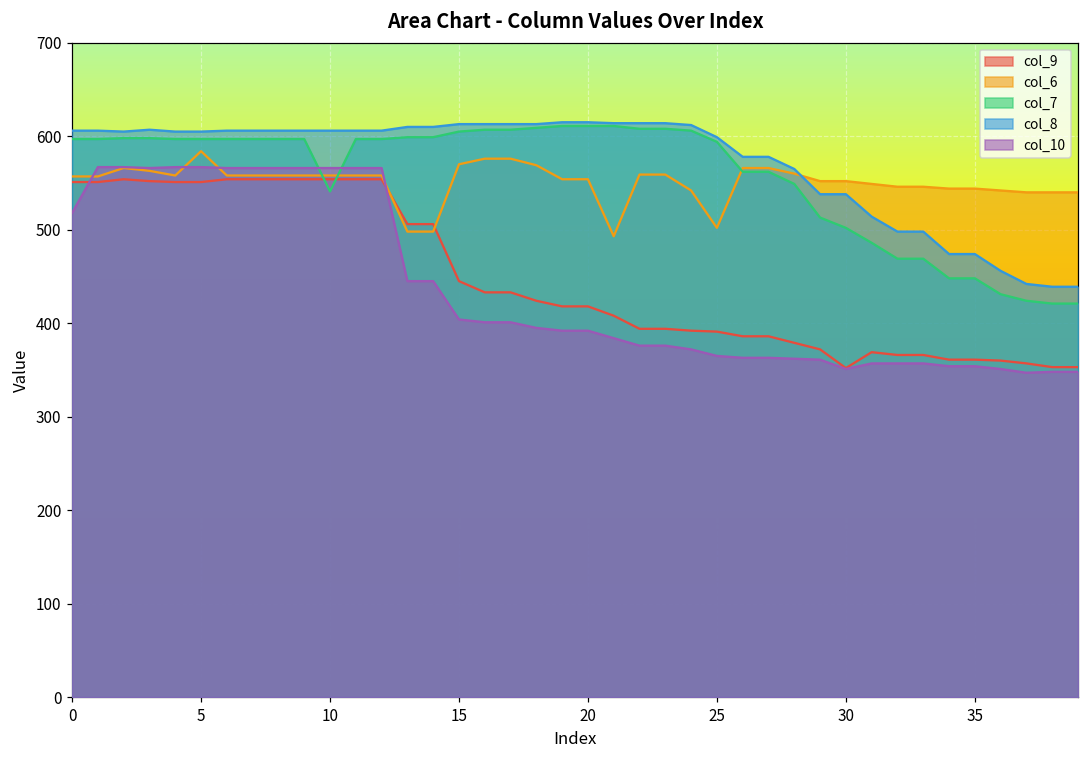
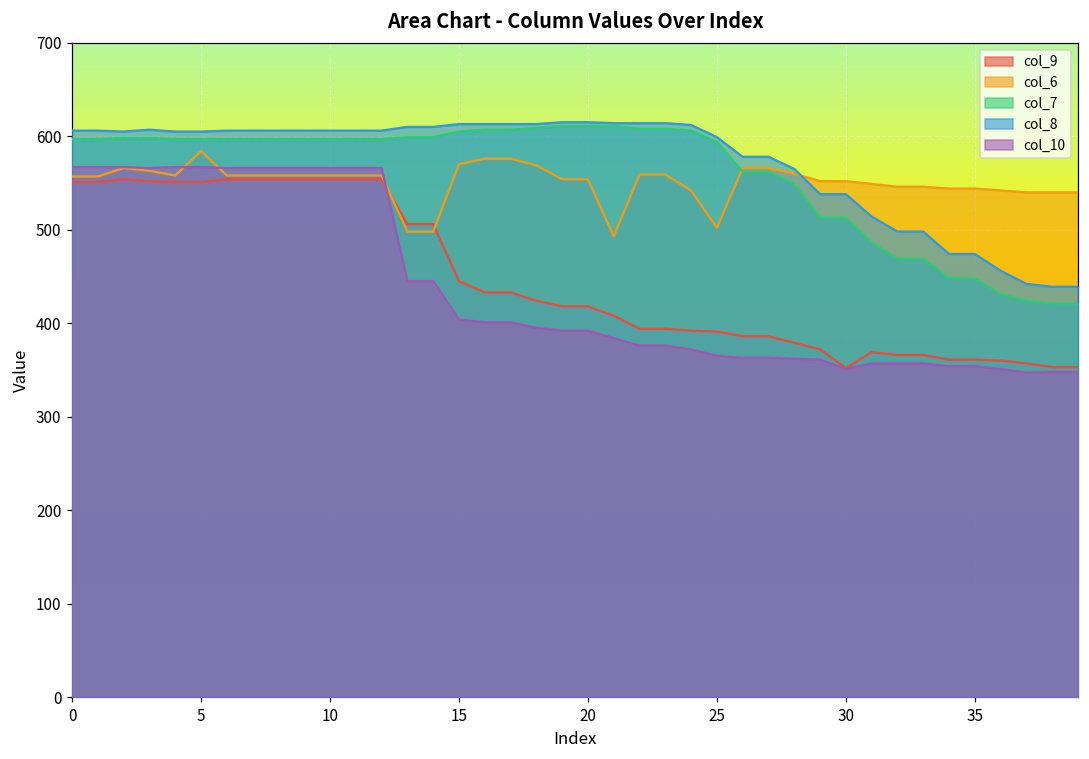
col_10, 0: 520 -> 570
col_7, 10: 540 -> 600
col_7, 30: 500 -> 510
